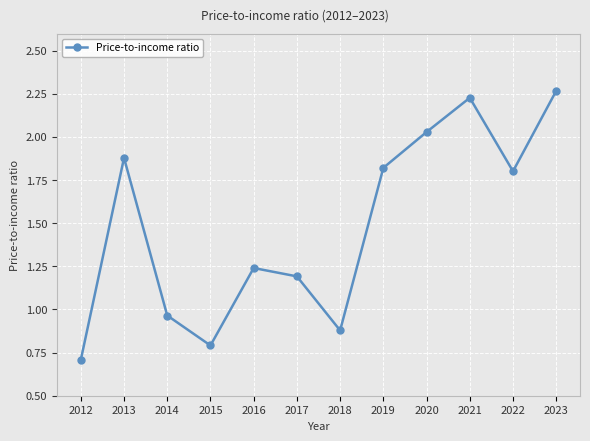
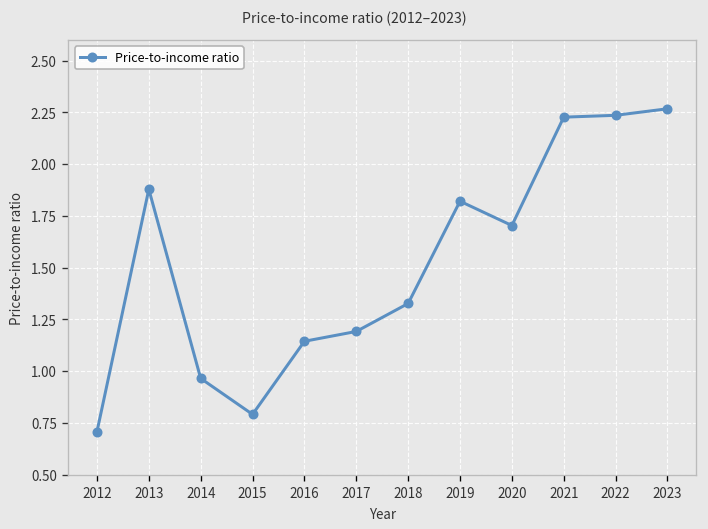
2016: 1.24 -> 1.14
2018: 0.88 -> 1.33
2020: 2.03 -> 1.70
2022: 1.80 -> 2.24
